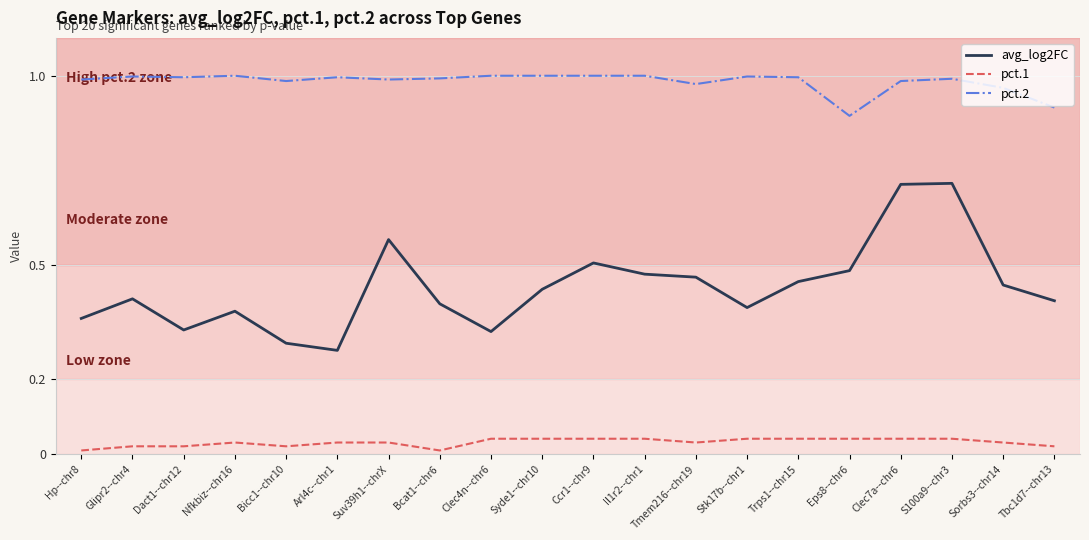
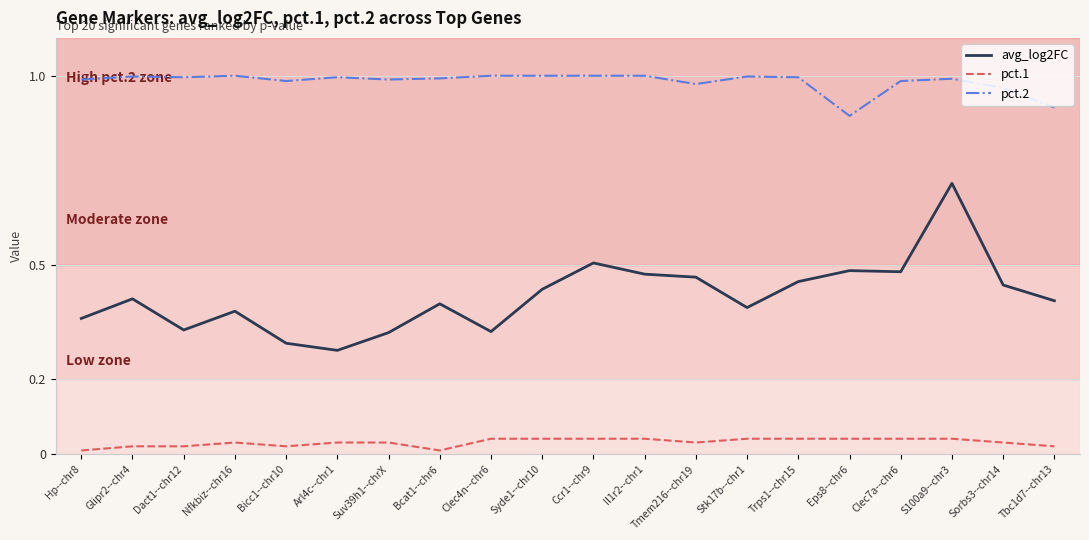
avg_log2FC, Suv39h1--chrX: 0.57 -> 0.32
avg_log2FC, Clec7a--chr6: 0.71 -> 0.48
